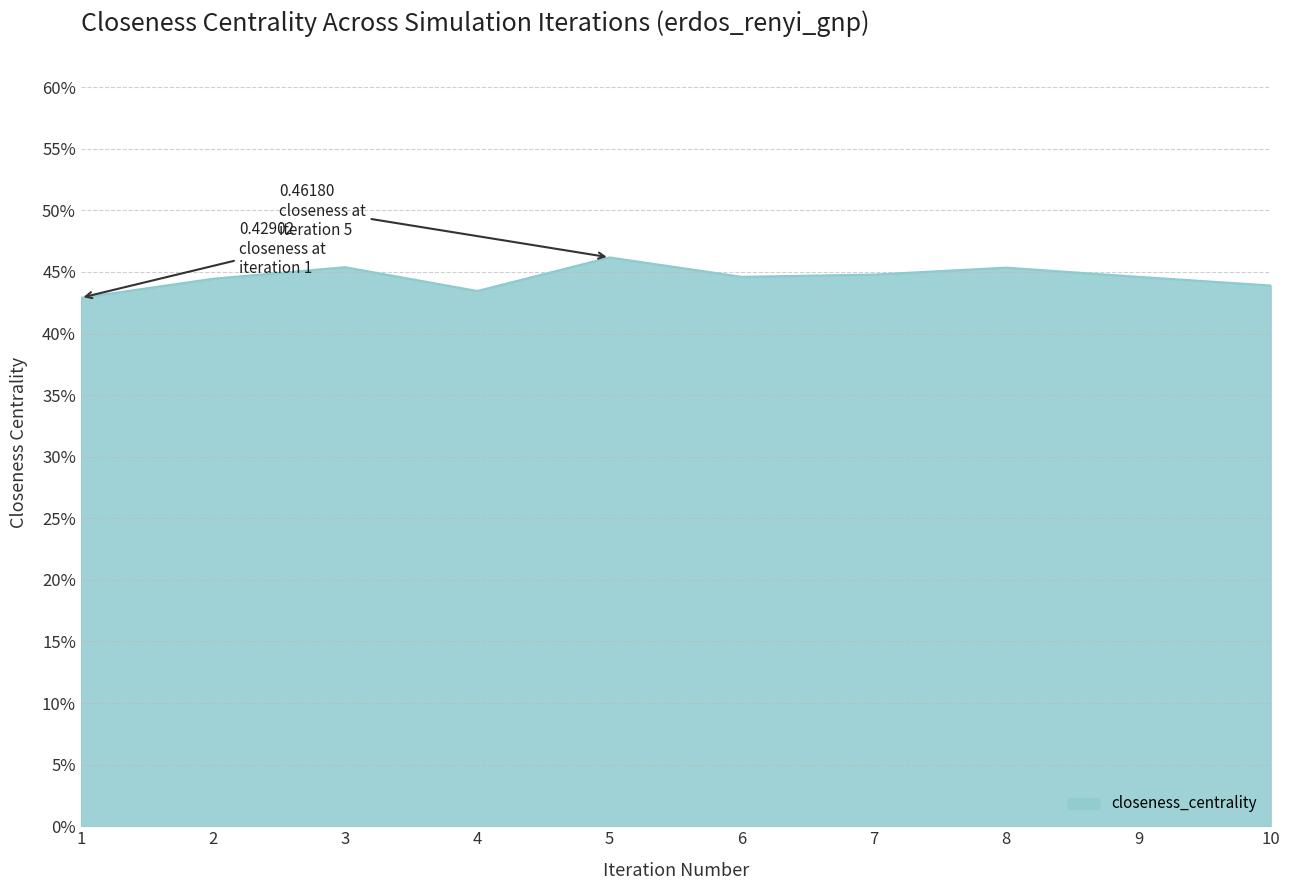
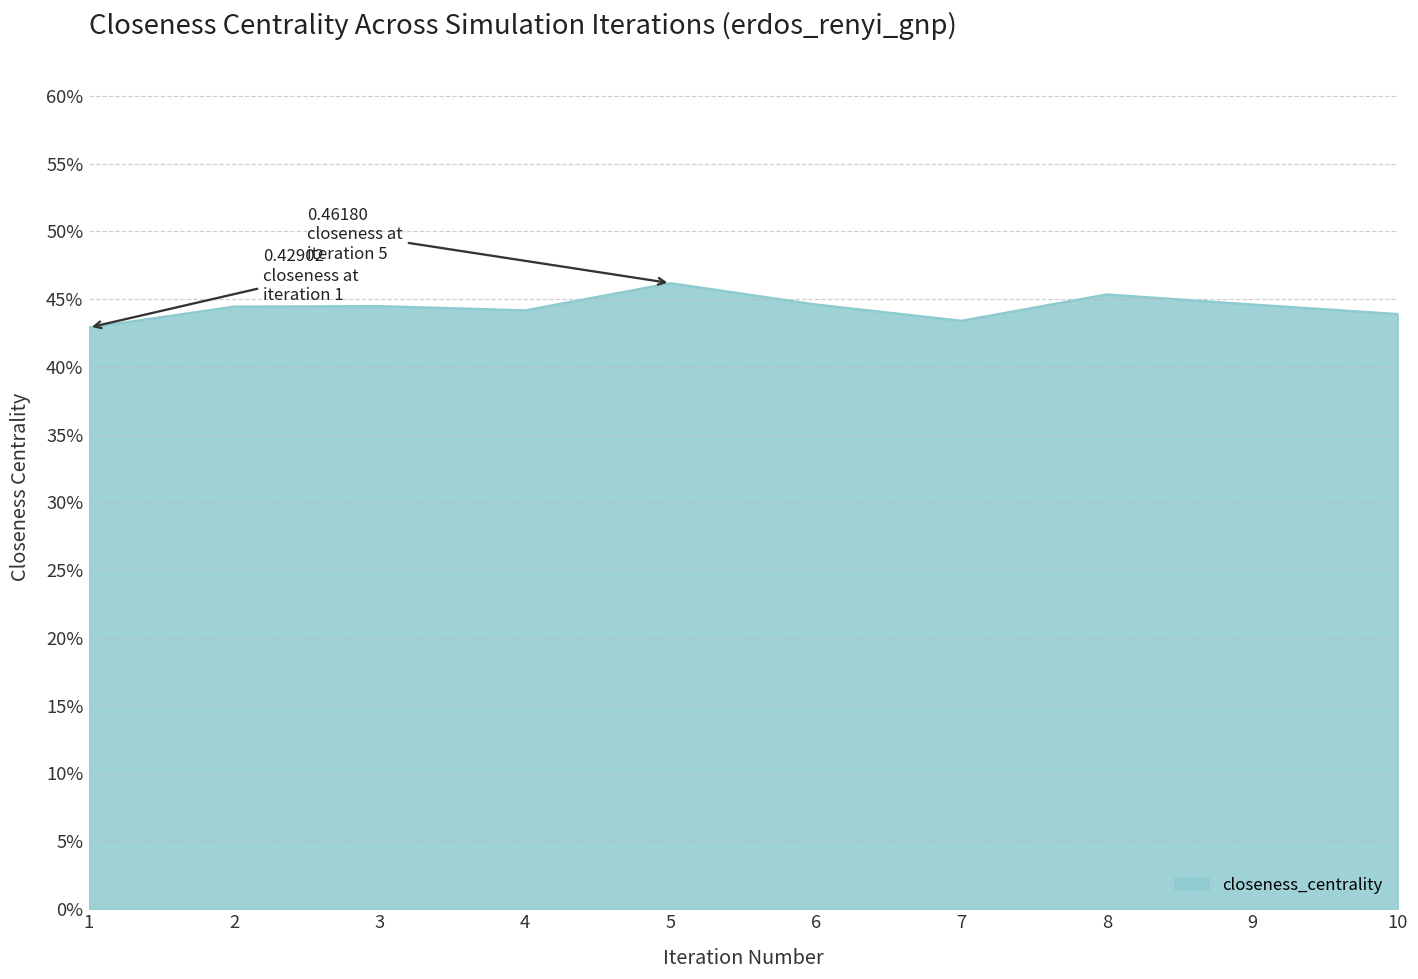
3: 45.4% -> 44.5%
4: 43.5% -> 44.2%
7: 44.8% -> 43.4%
